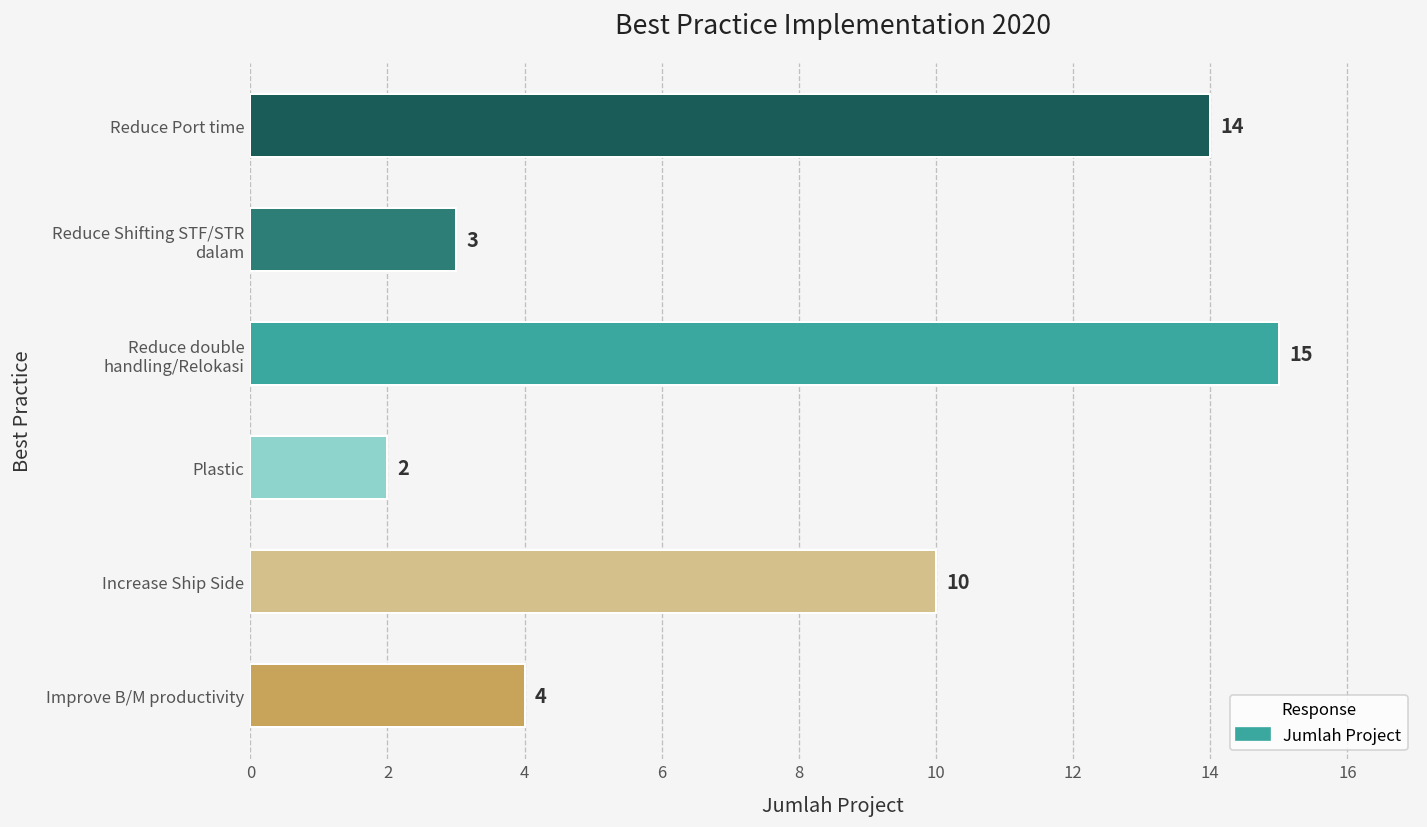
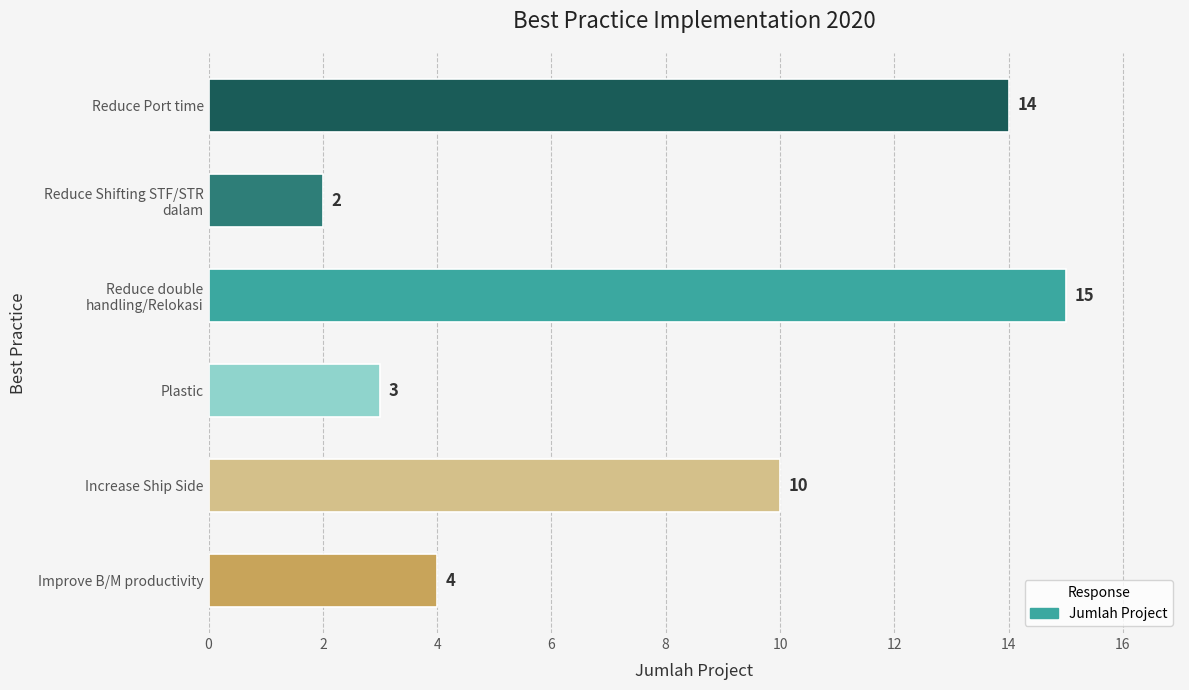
Reduce Shifting STF/STR dalam: 3 -> 2
Plastic: 2 -> 3
